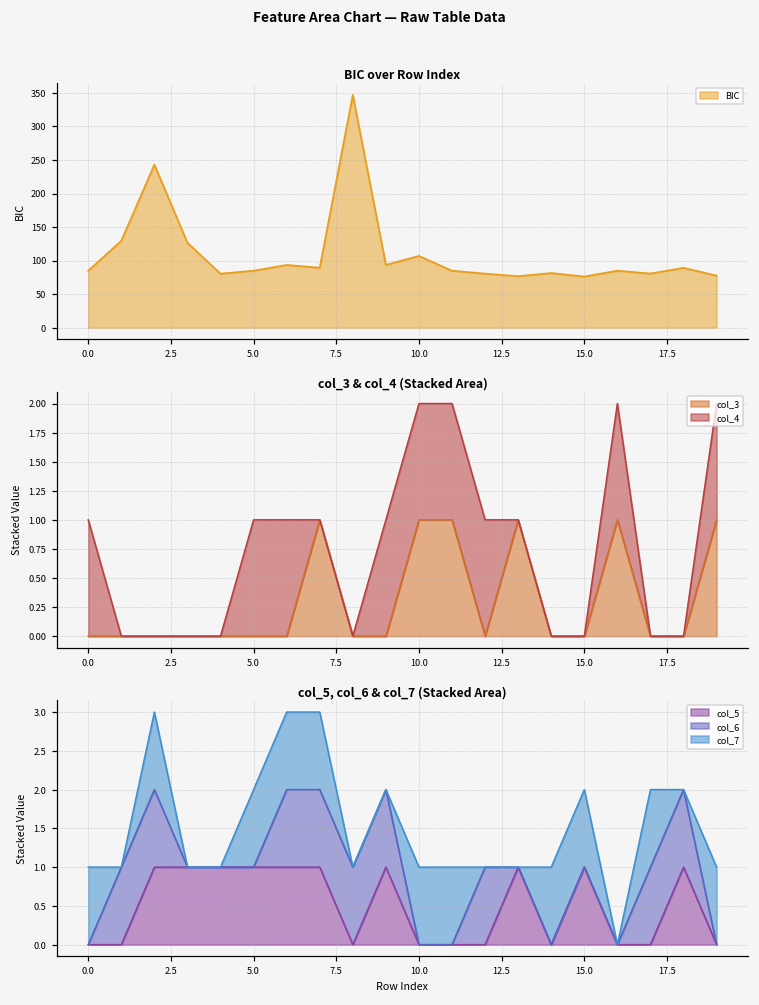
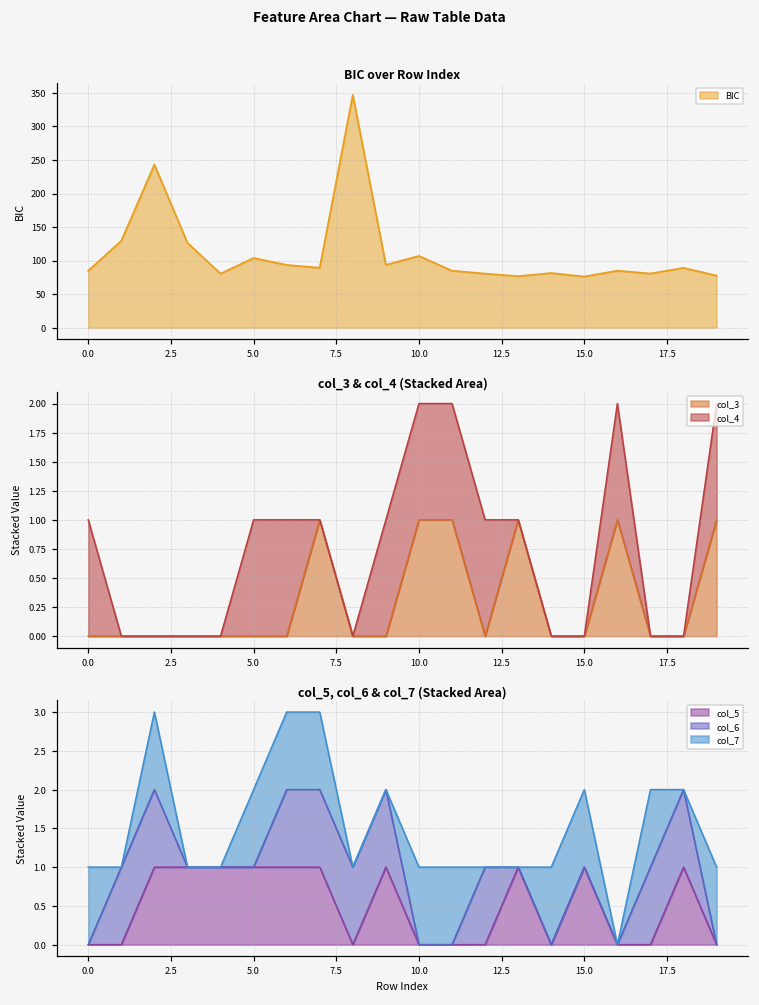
BIC over Row Index, 5.0: 80 -> 100
